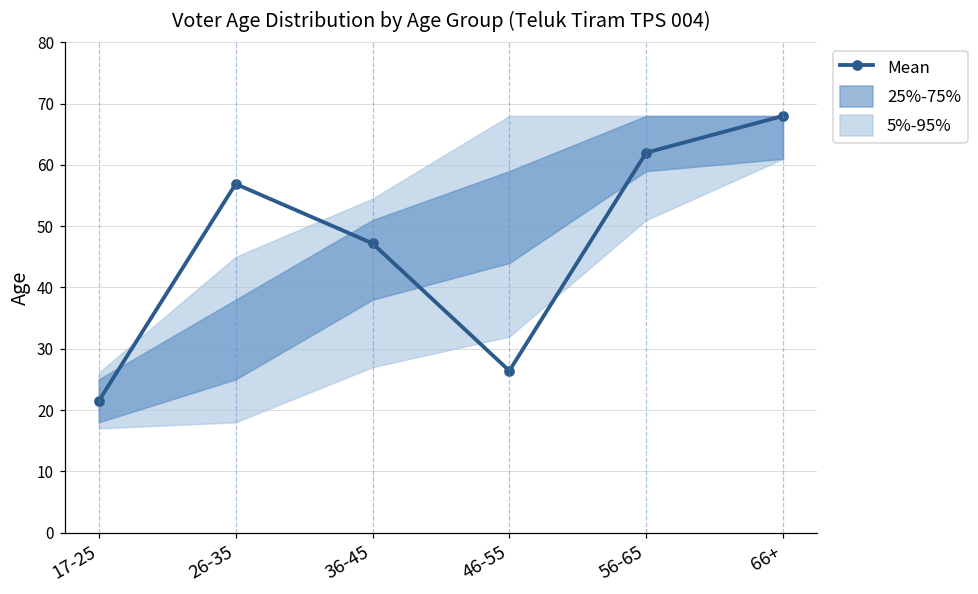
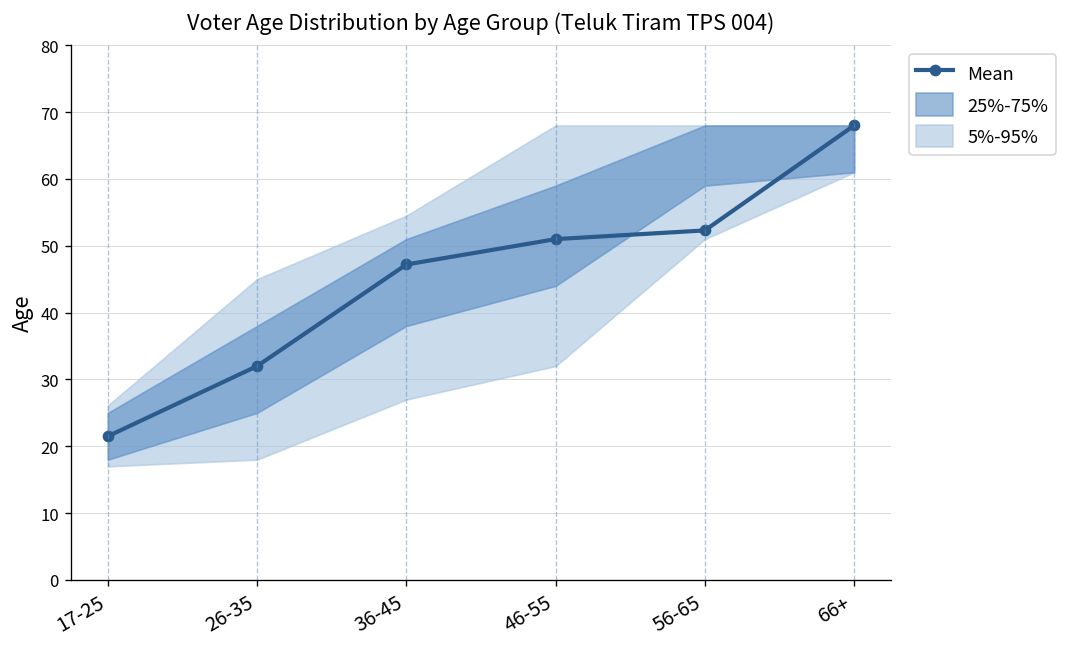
Mean, 26-35: 57 -> 32
Mean, 46-55: 26 -> 51
Mean, 56-65: 62 -> 52
